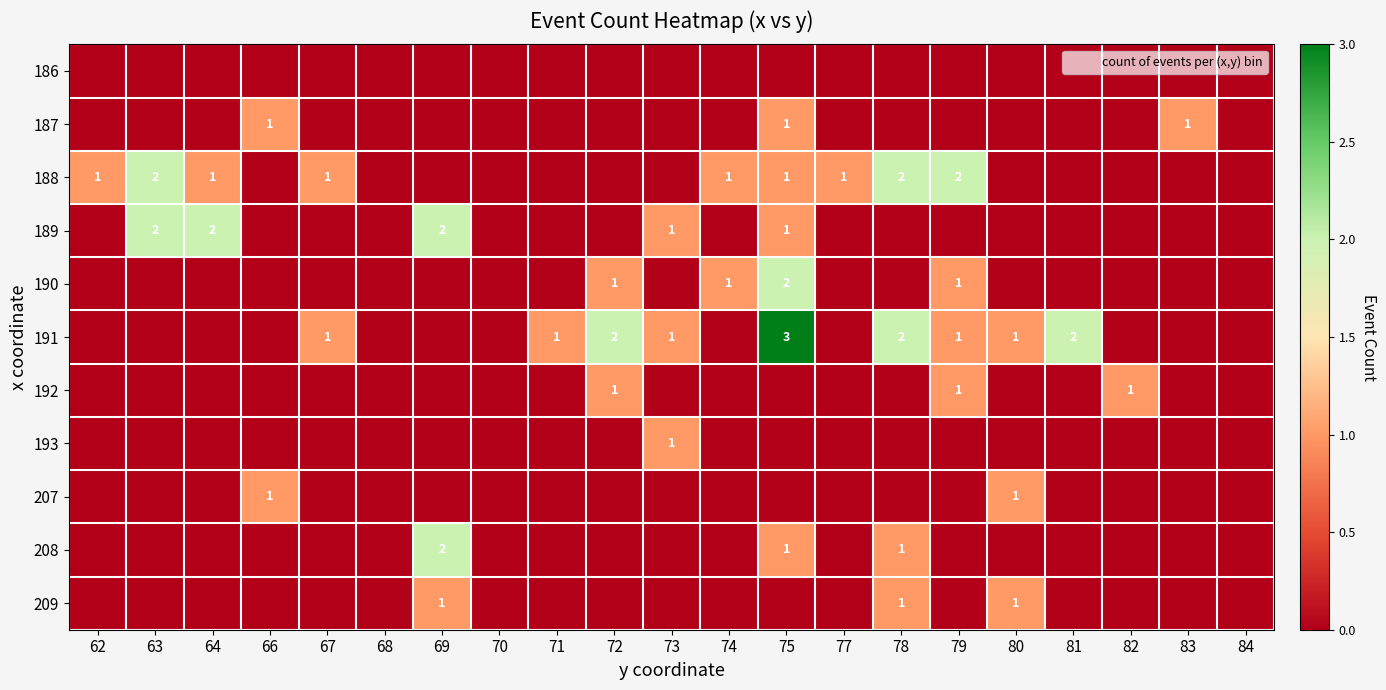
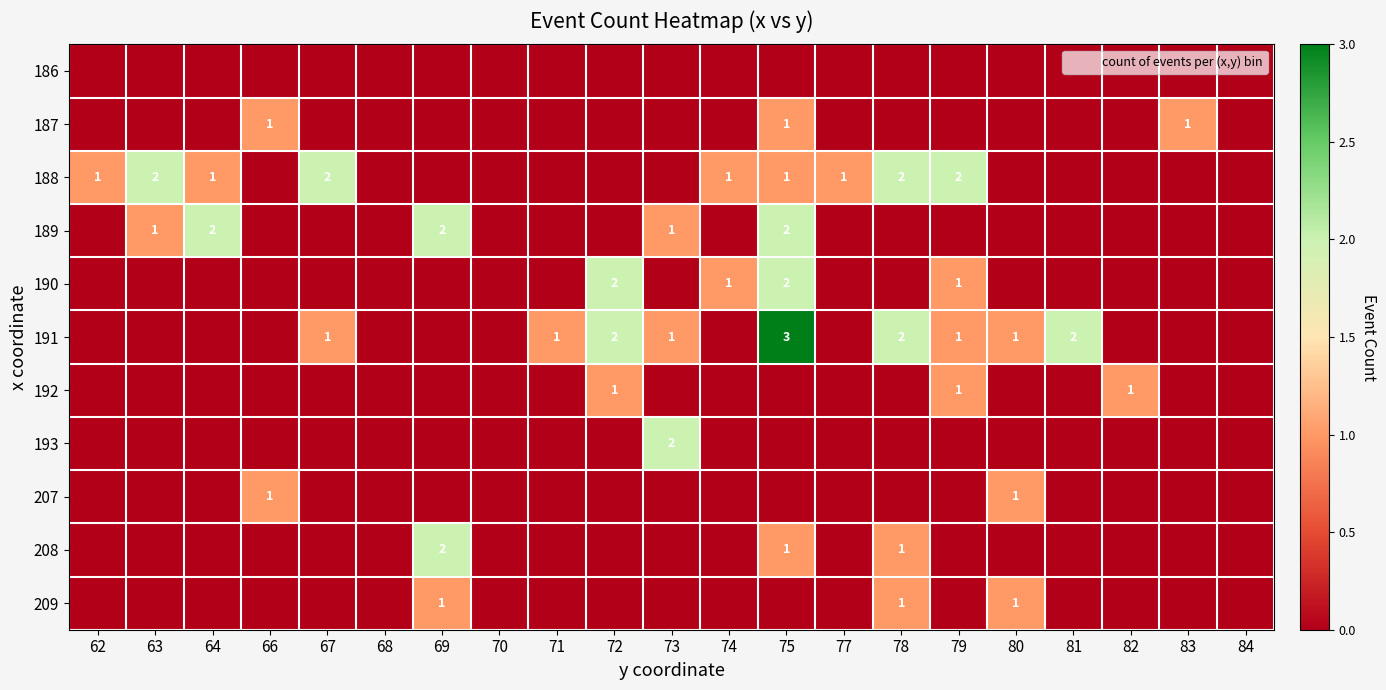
188, 67: 1 -> 2
189, 63: 2 -> 1
189, 75: 1 -> 2
190, 72: 1 -> 2
193, 73: 1 -> 2
